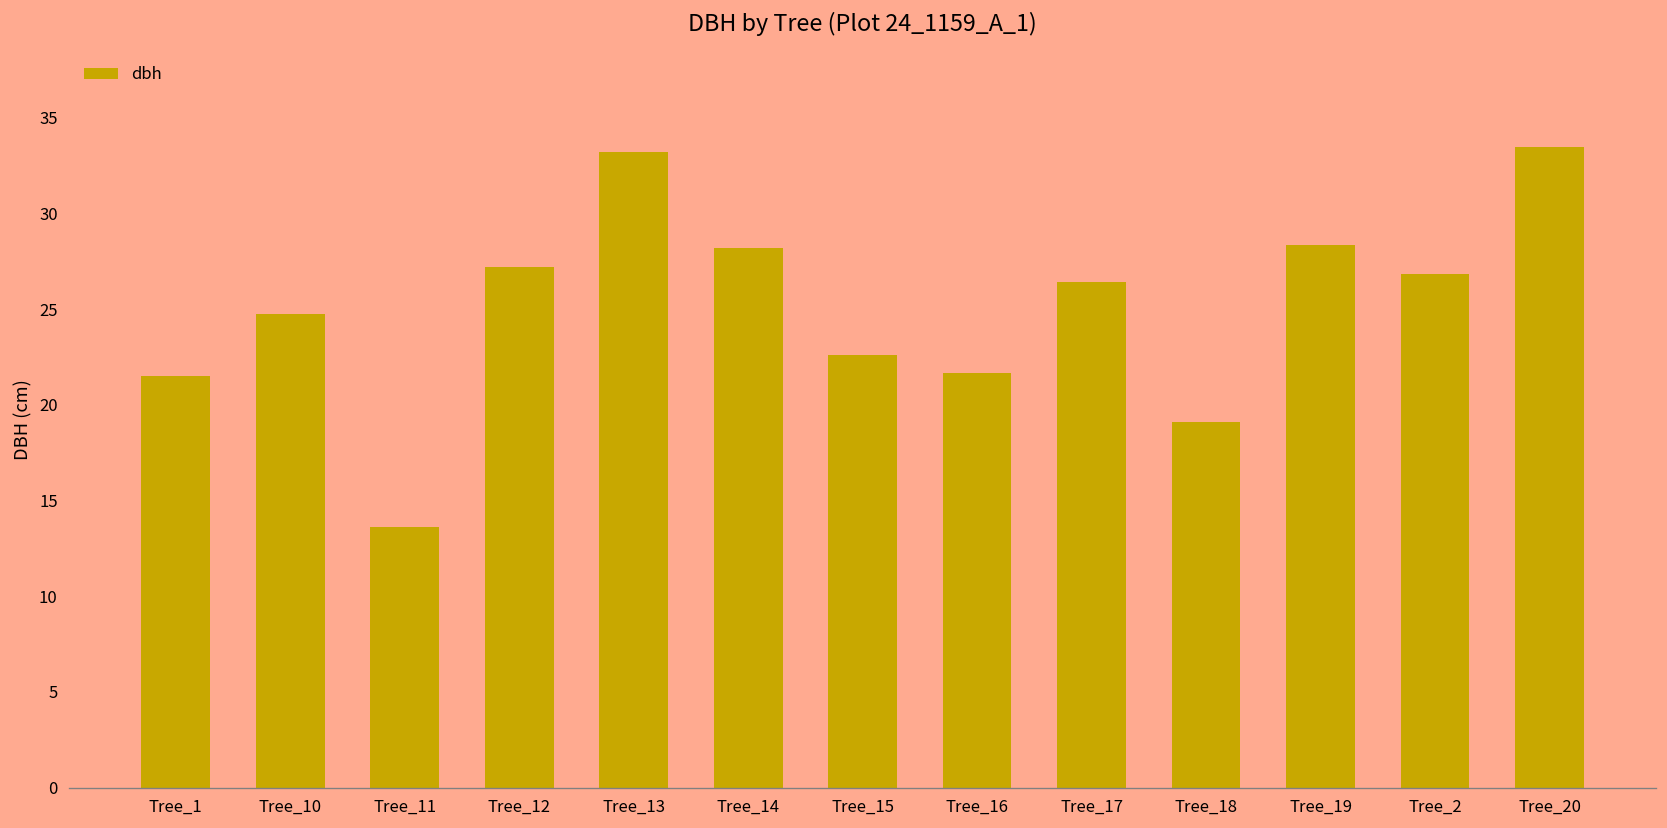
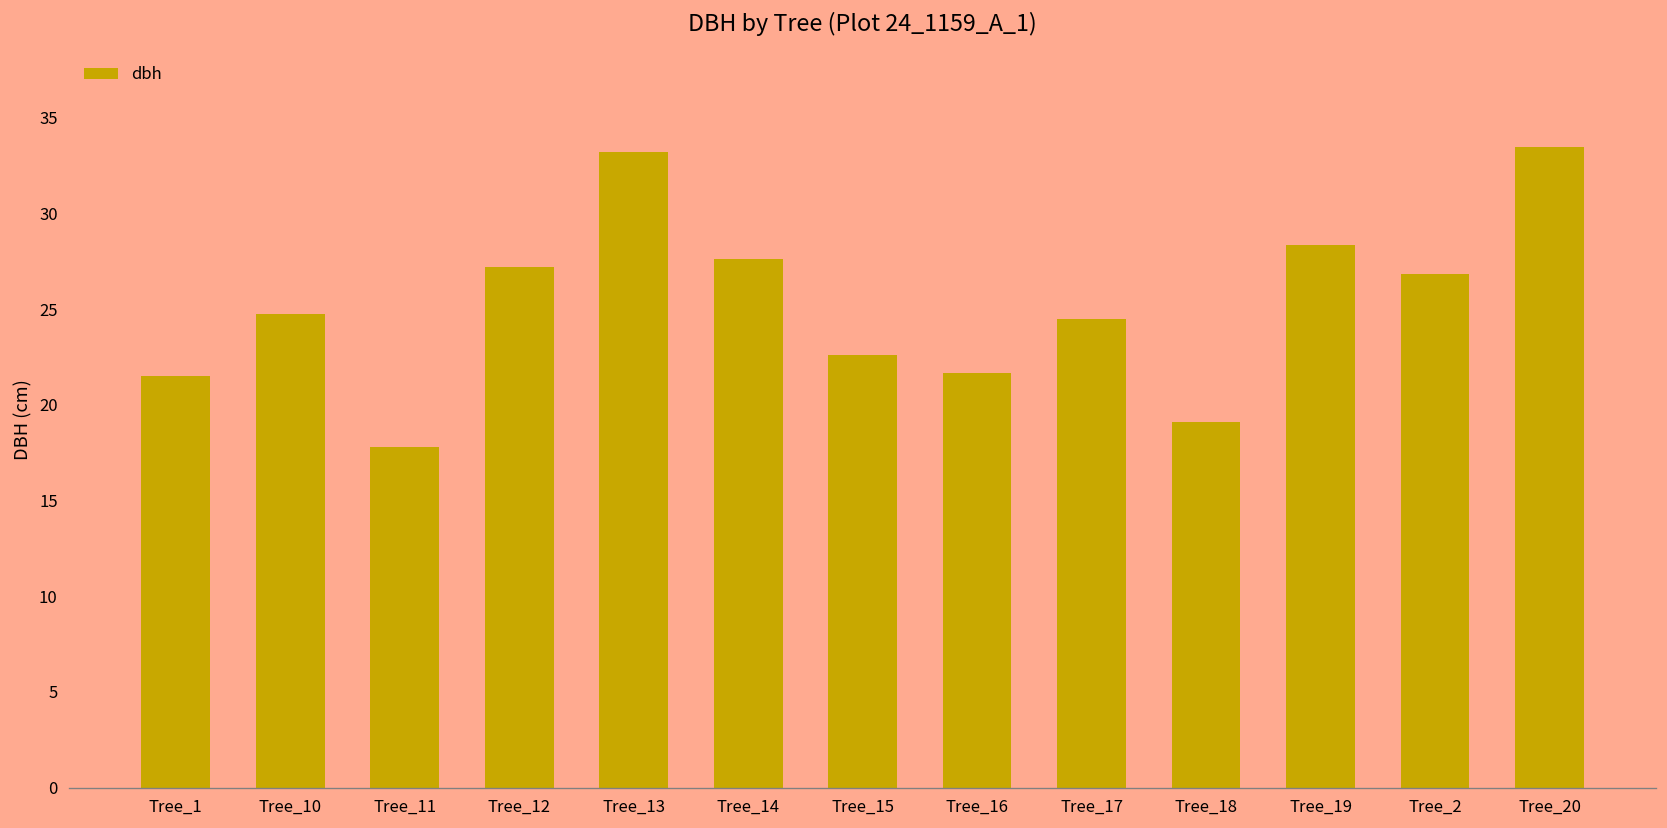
Tree_11: 13.6 -> 17.8
Tree_14: 28.2 -> 27.6
Tree_17: 26.4 -> 24.5
